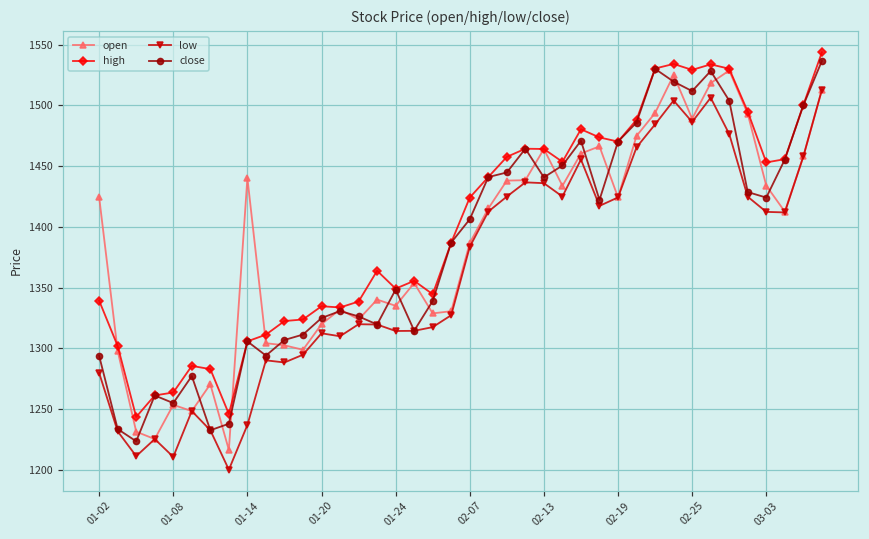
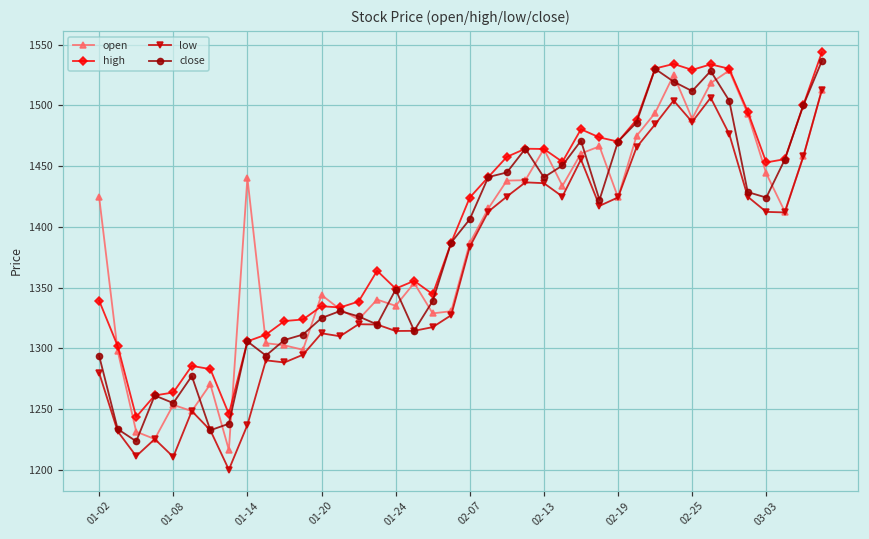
open, 01-20: 1320 -> 1344
open, 03-03: 1434 -> 1444
